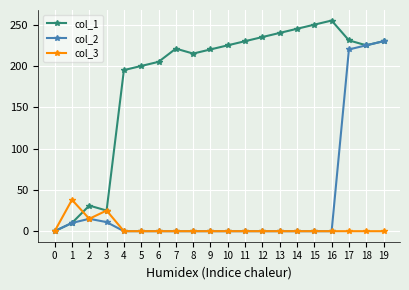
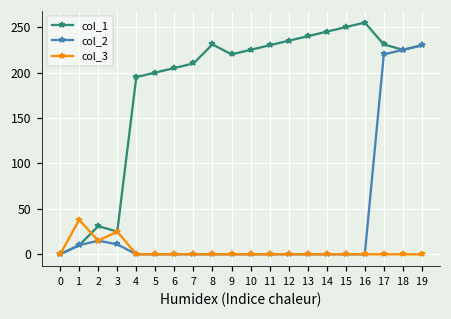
col_1, 7: 220 -> 210
col_1, 8: 220 -> 230
